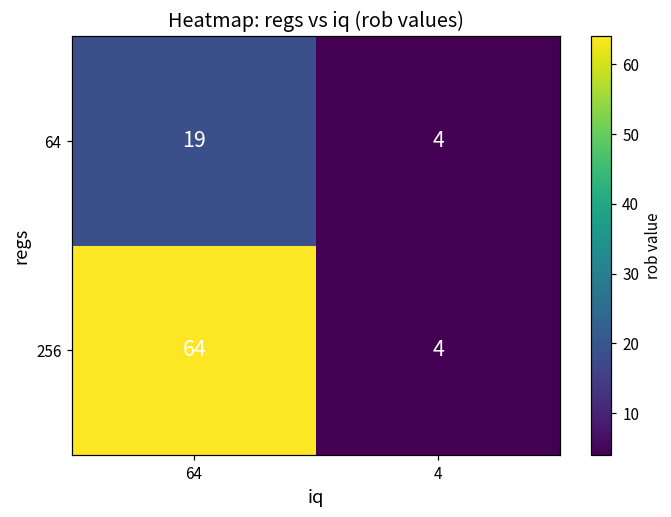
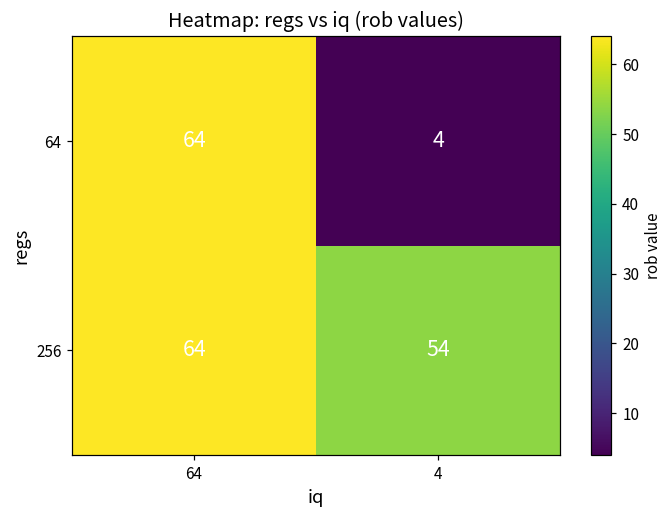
64, 64: 19 -> 64
256, 4: 4 -> 54
